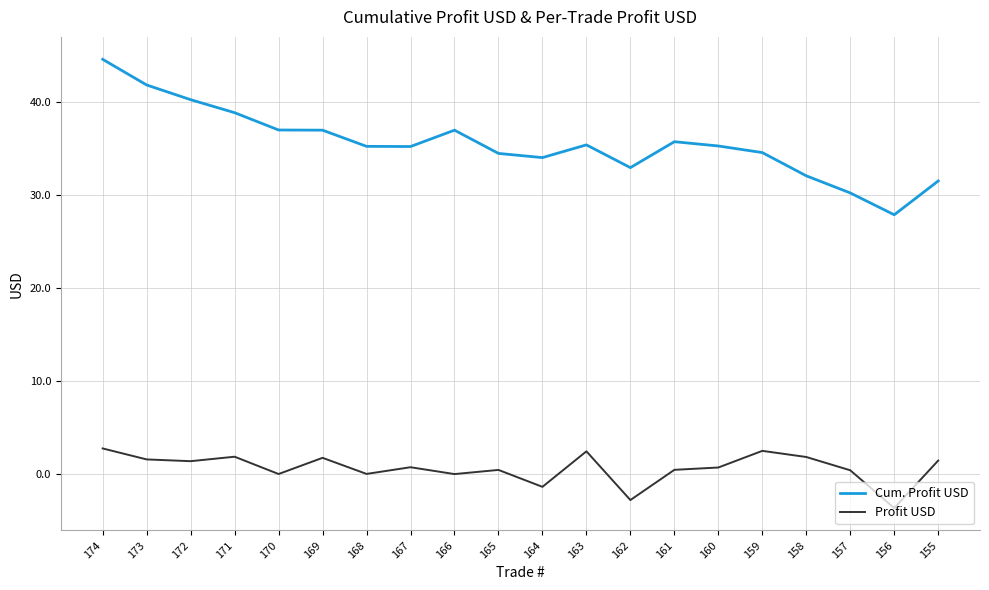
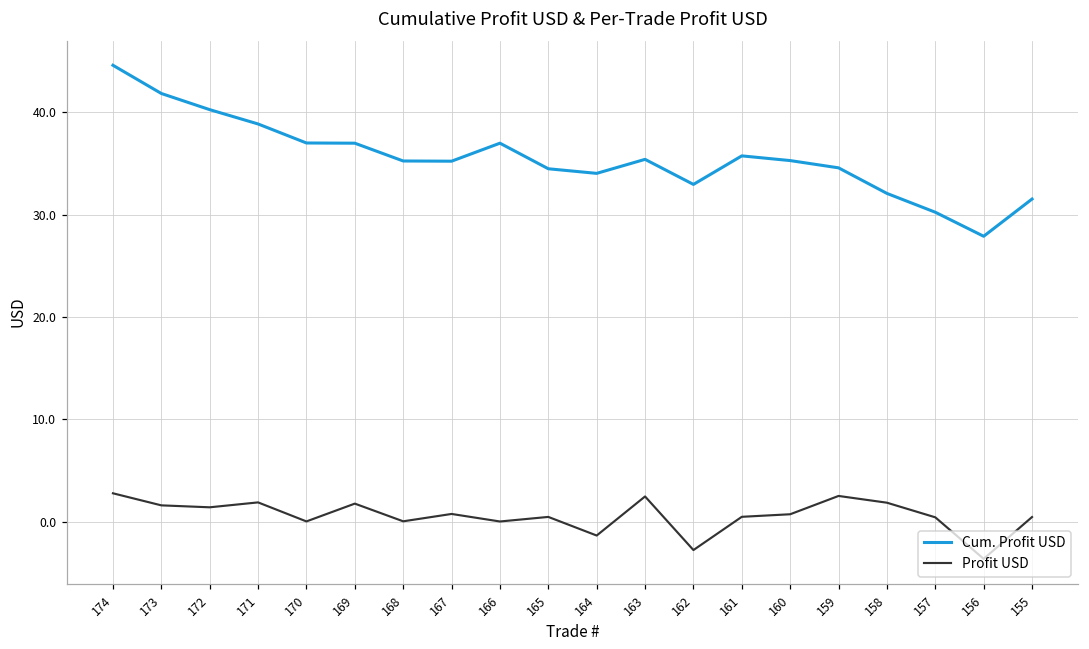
Profit USD, 155: 1 -> 0
